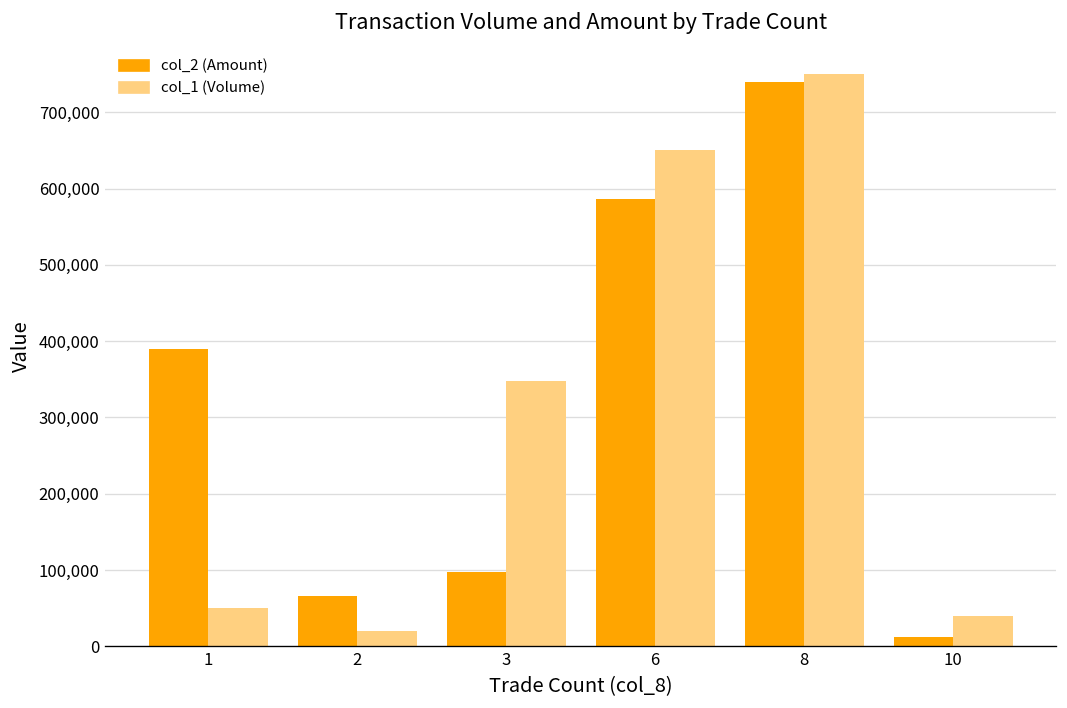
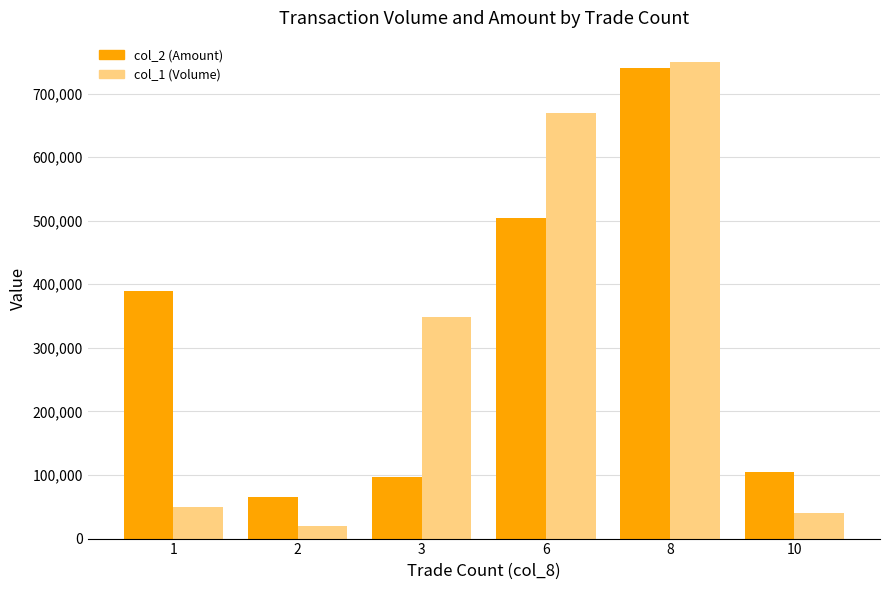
col_2 (Amount), 6: 590,000 -> 500,000
col_1 (Volume), 6: 650,000 -> 670,000
col_2 (Amount), 10: 10,000 -> 100,000
